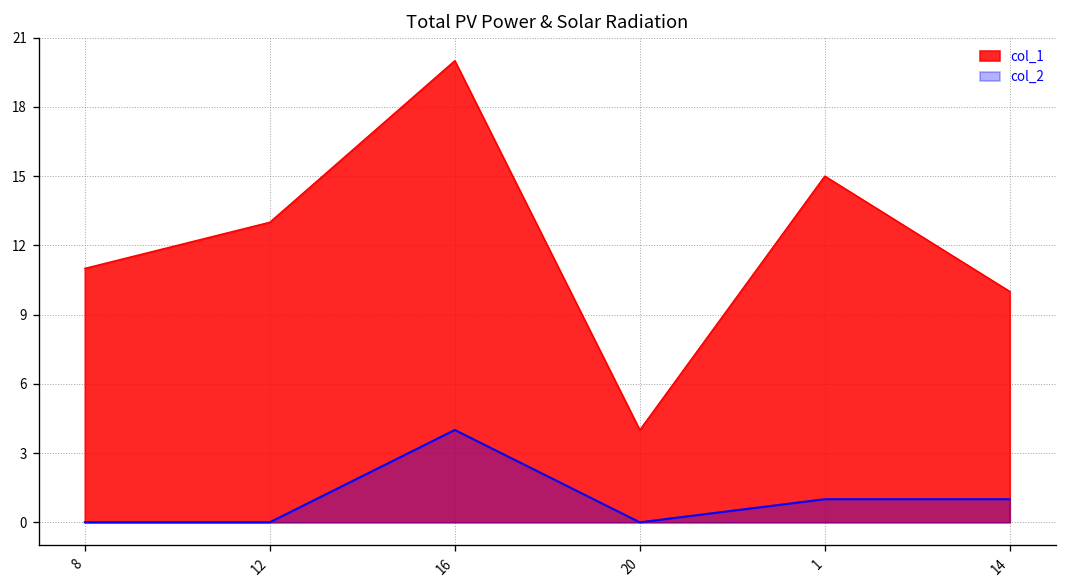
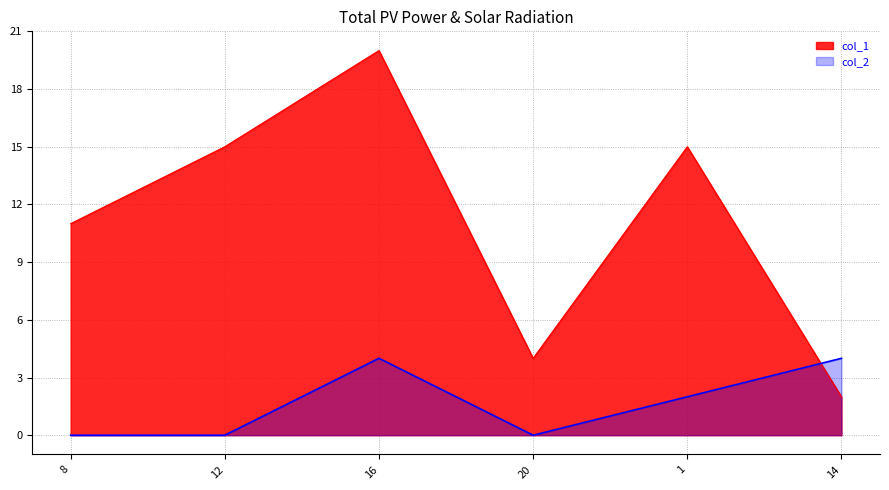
col_1, 12: 13 -> 15
col_2, 1: 1 -> 2
col_1, 14: 10 -> 2
col_2, 14: 1 -> 4
